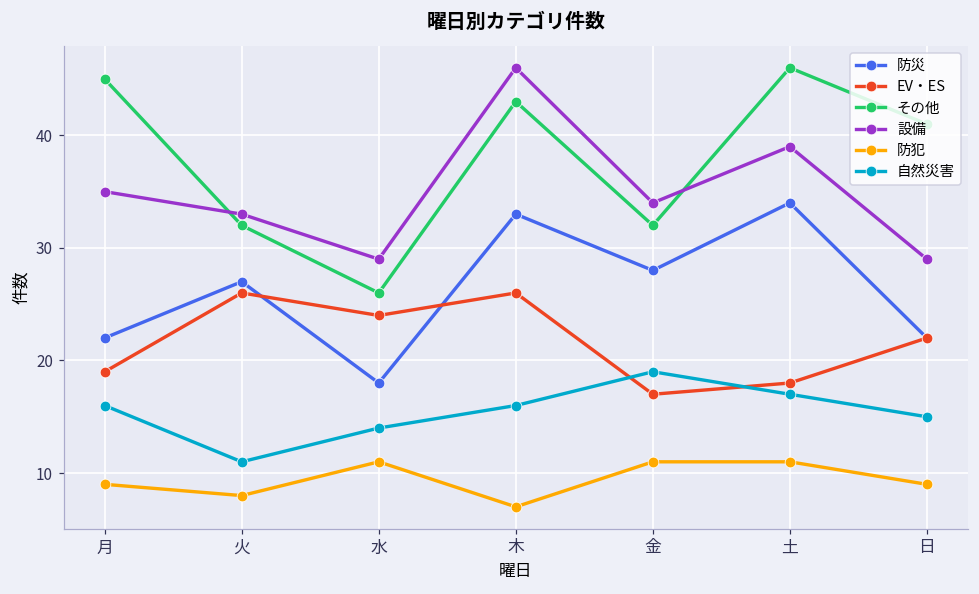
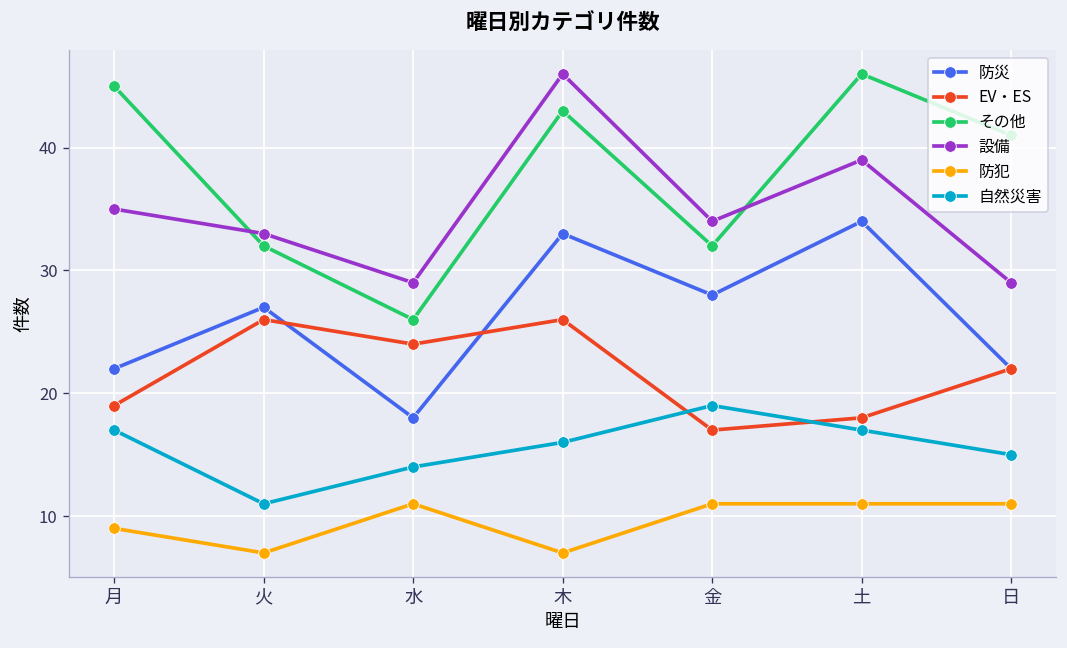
自然災害, 月: 16 -> 17
防犯, 火: 8 -> 7
防犯, 日: 9 -> 11
